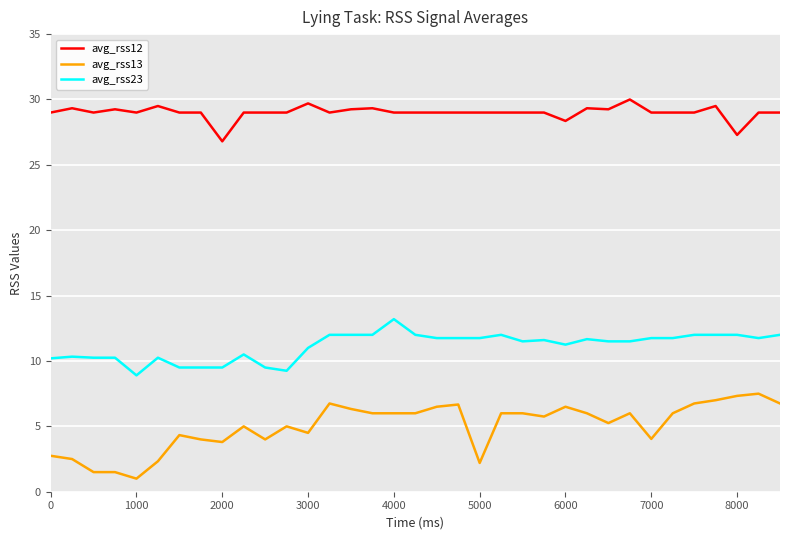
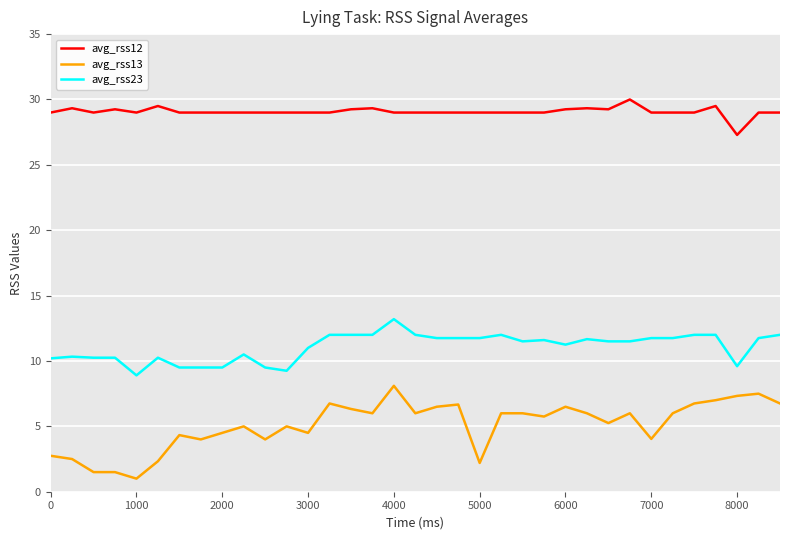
avg_rss12, 2000: 26.8 -> 29.0
avg_rss13, 2000: 3.8 -> 4.5
avg_rss12, 3000: 29.7 -> 29.0
avg_rss13, 4000: 6.0 -> 8.1
avg_rss12, 6000: 28.4 -> 29.3
avg_rss23, 8000: 12.0 -> 9.6
